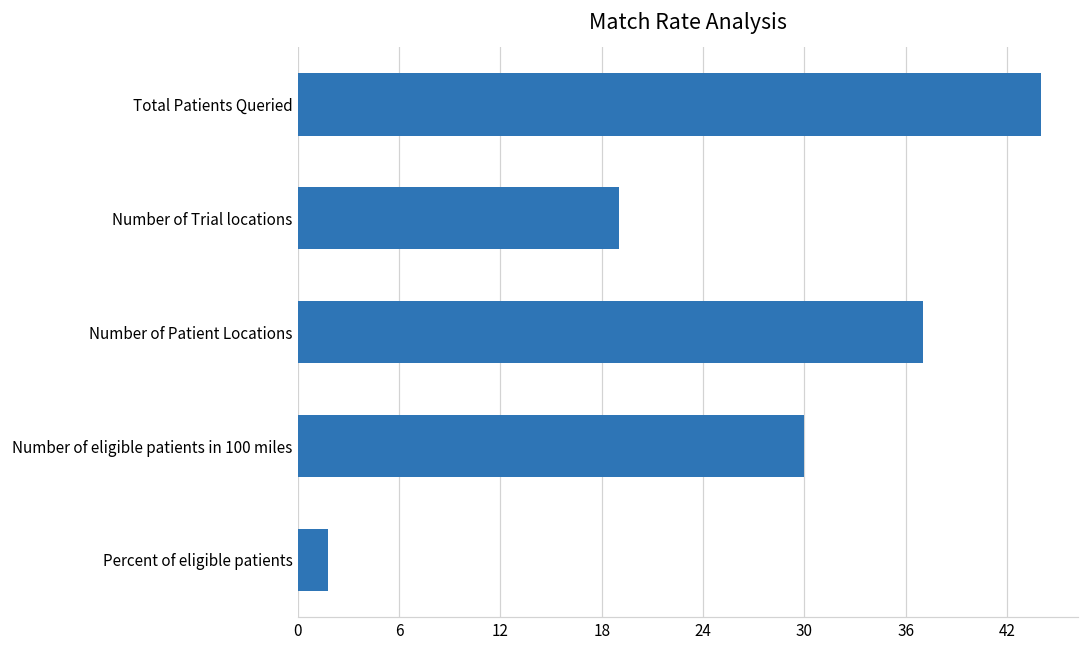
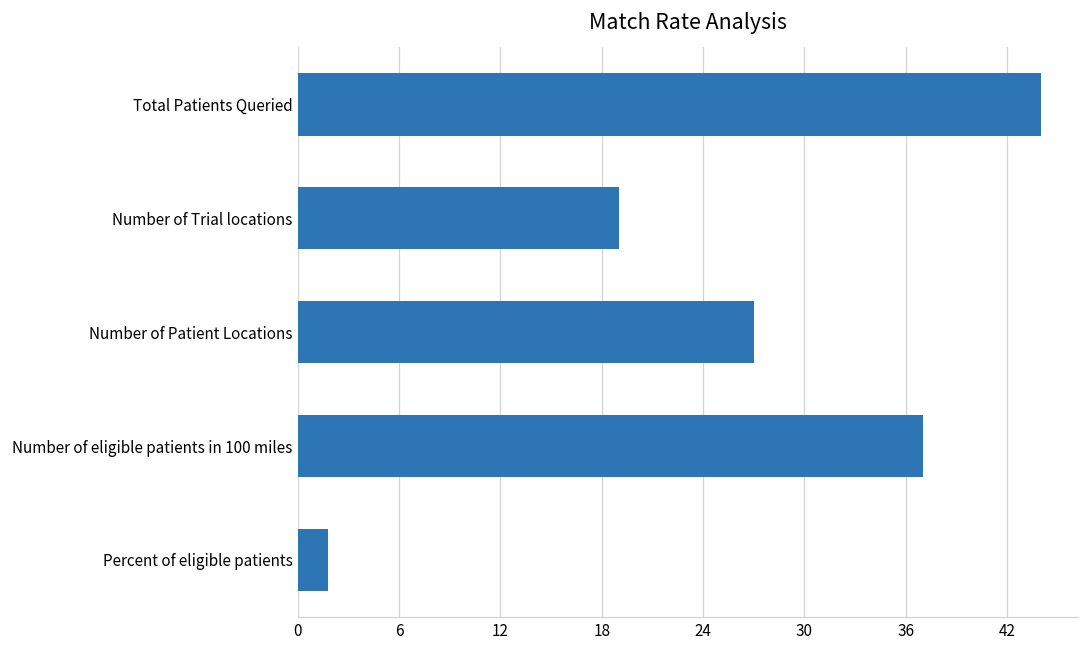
Number of Patient Locations: 37 -> 27
Number of eligible patients in 100 miles: 30 -> 37
